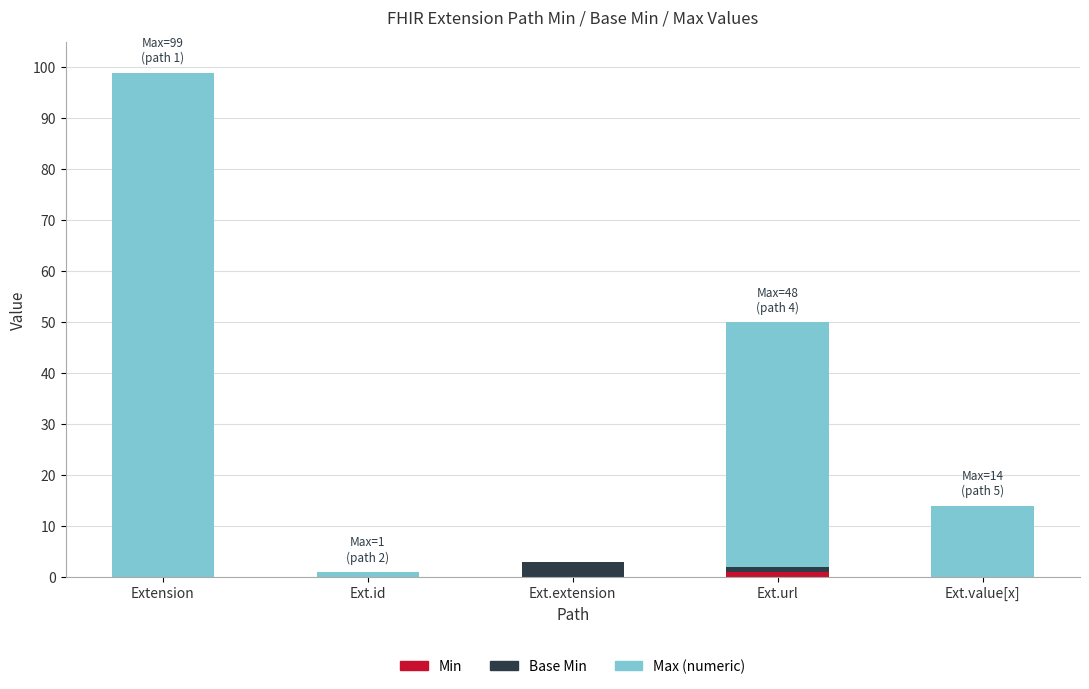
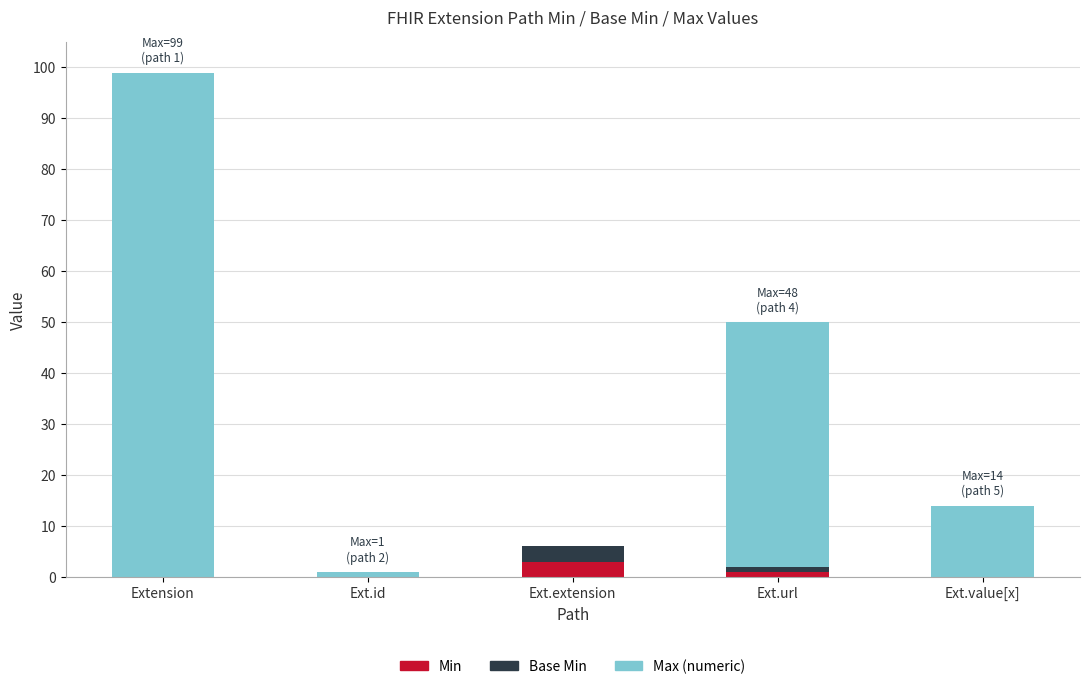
Min, Ext.extension: 0 -> 3
